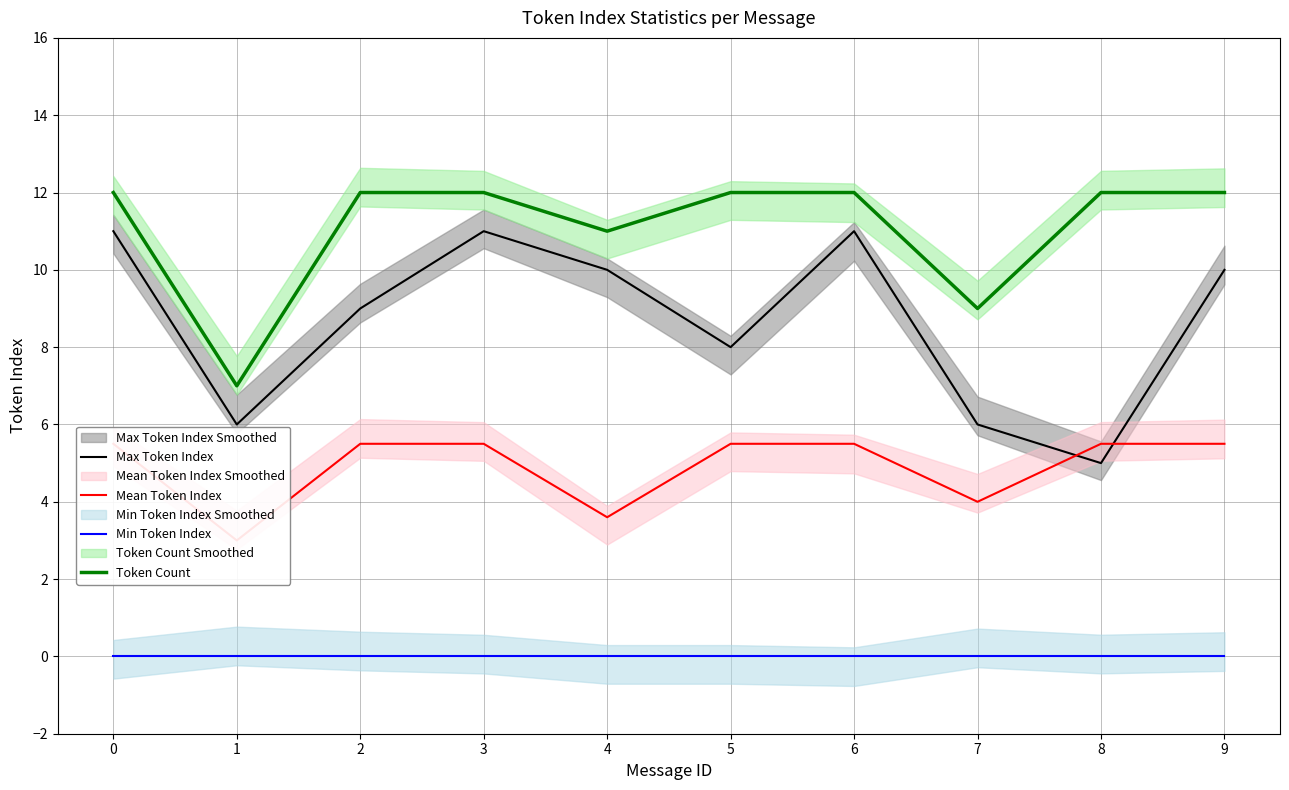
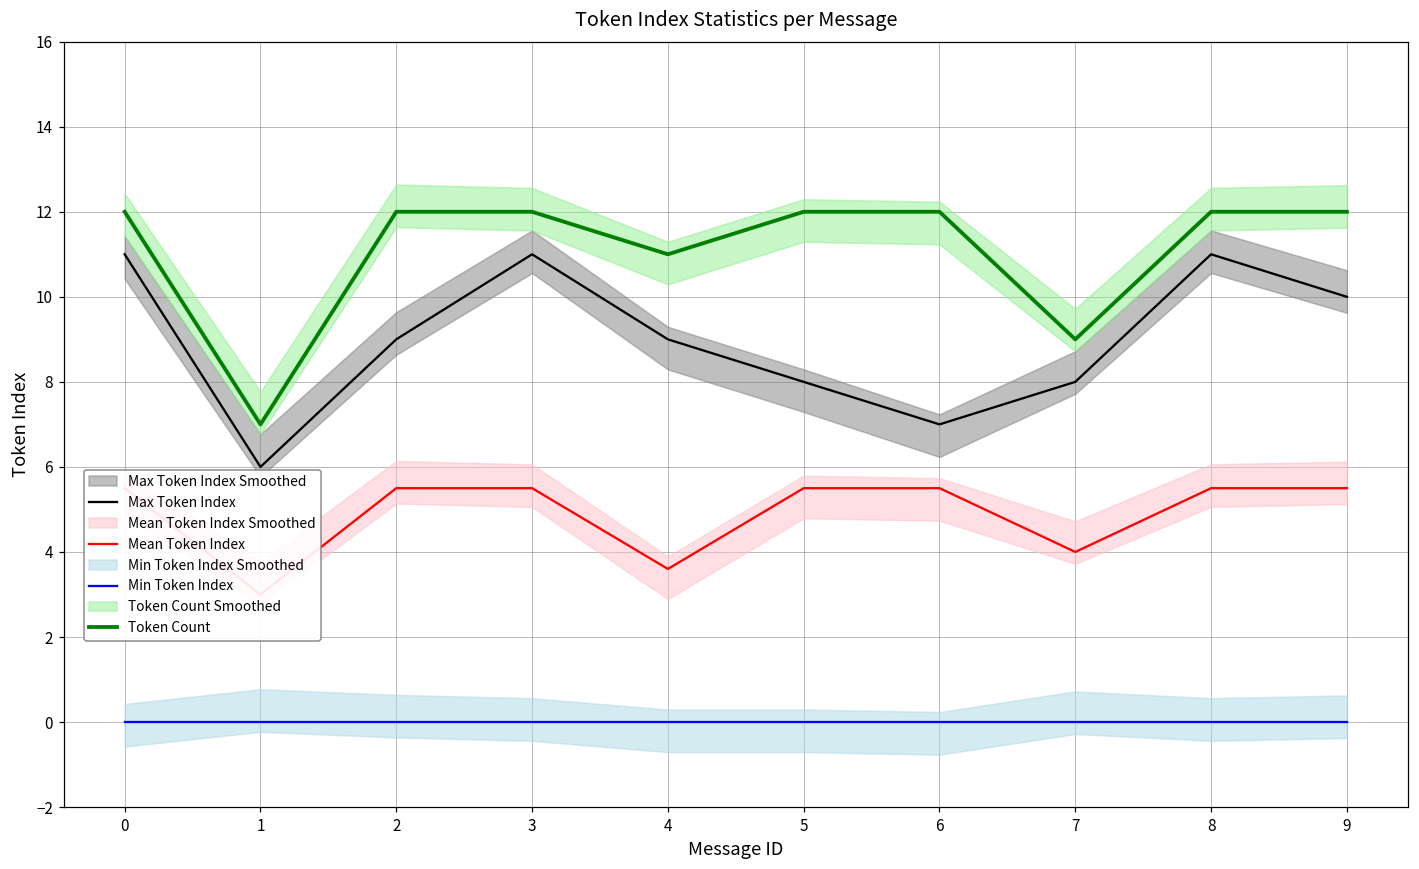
Max Token Index, 4: 10 -> 9
Max Token Index, 6: 11 -> 7
Max Token Index, 7: 6 -> 8
Max Token Index, 8: 5 -> 11
